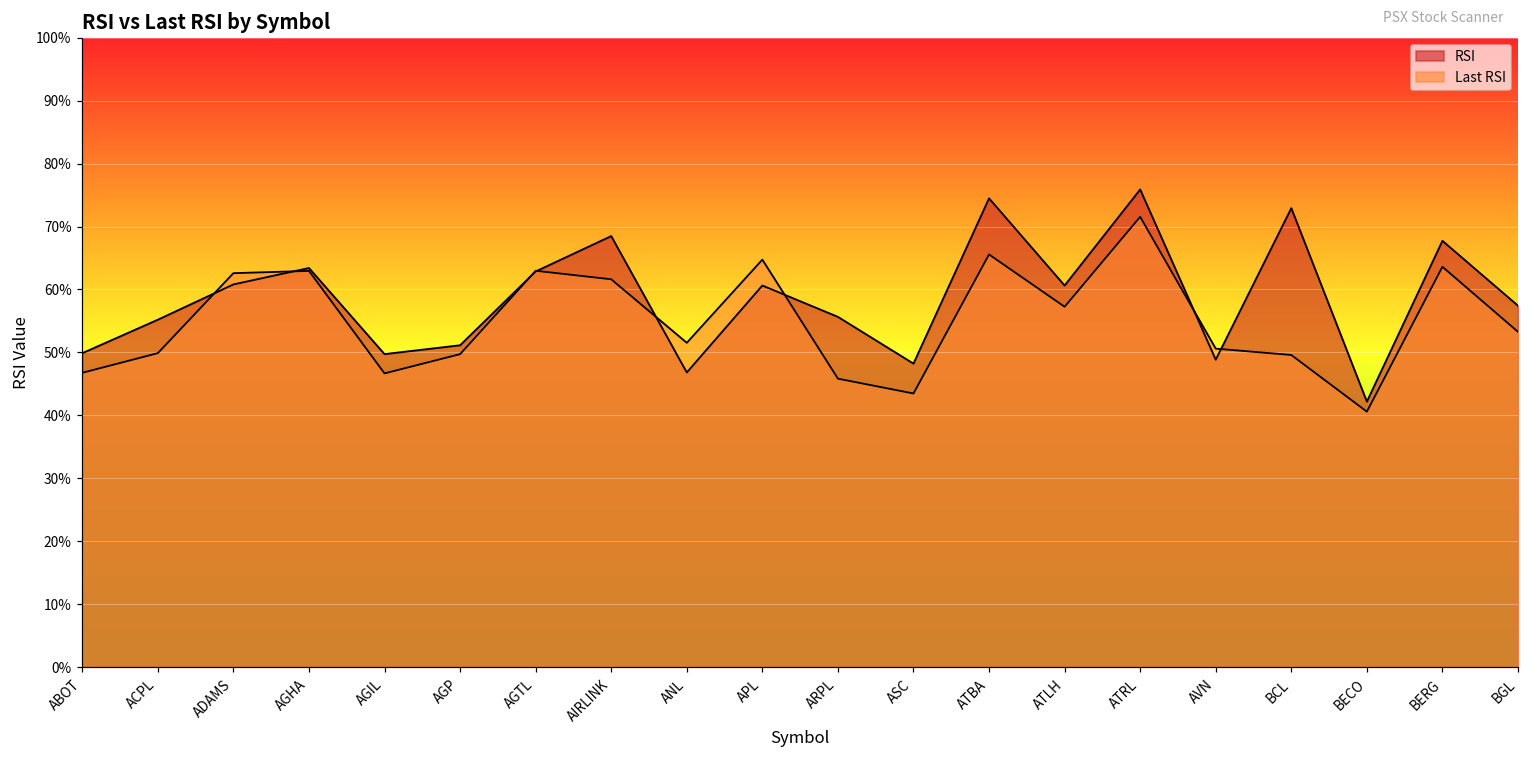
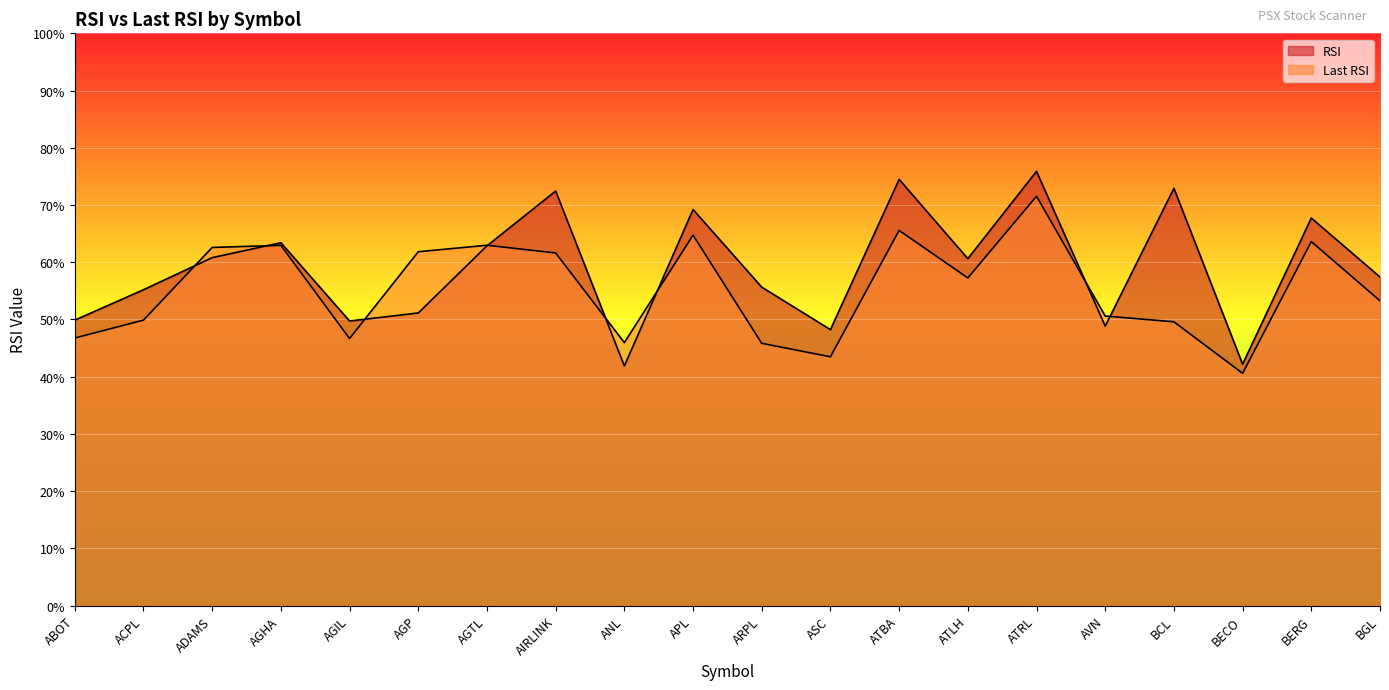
Last RSI, AGP: 50% -> 62%
RSI, AIRLINK: 68% -> 72%
RSI, ANL: 47% -> 42%
Last RSI, ANL: 52% -> 46%
RSI, APL: 61% -> 69%
